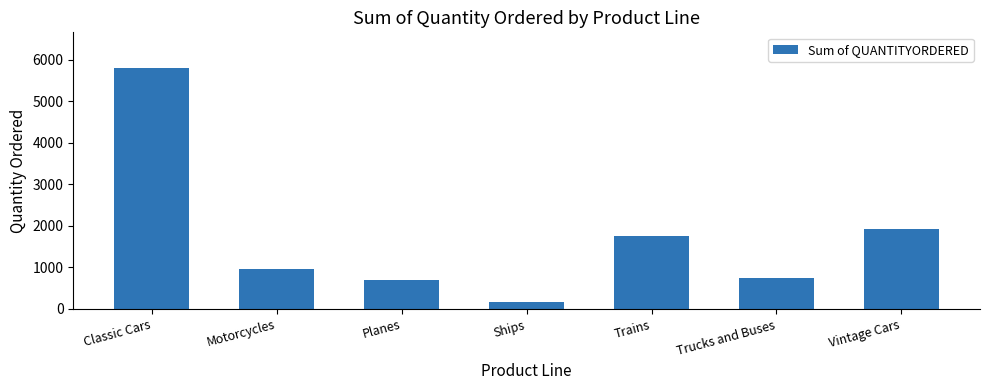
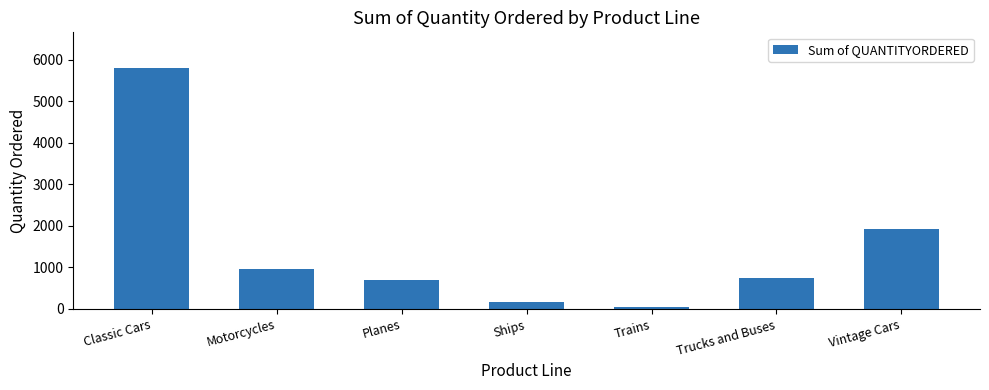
Trains: 1800 -> 100
